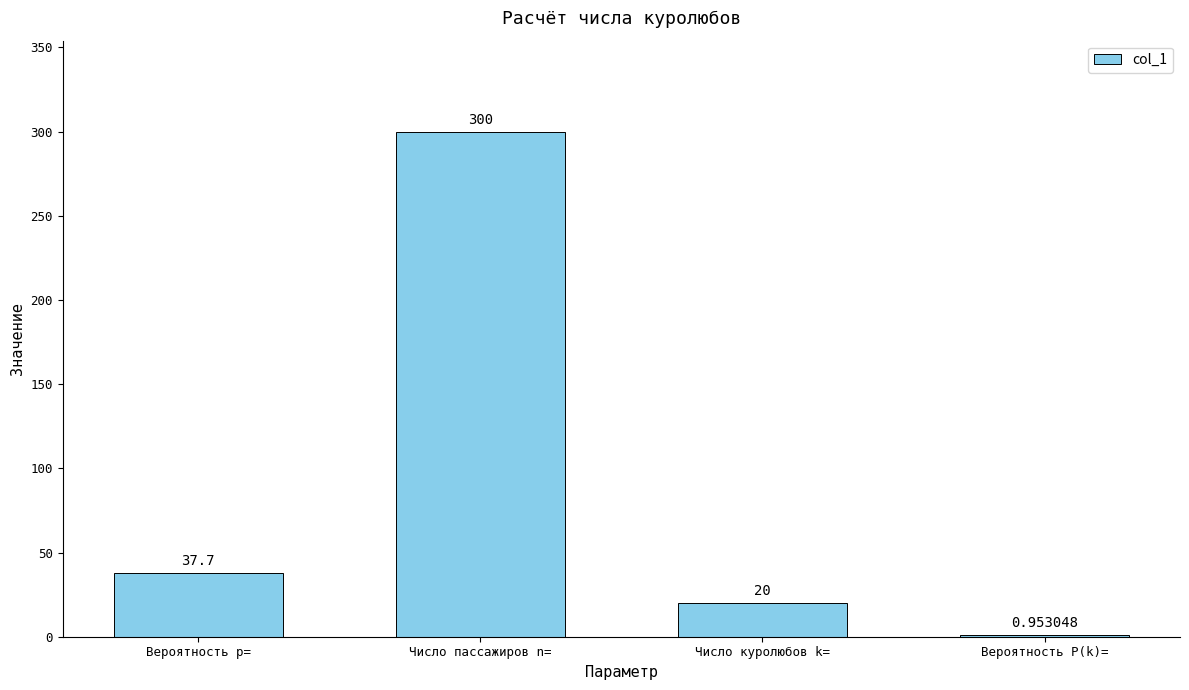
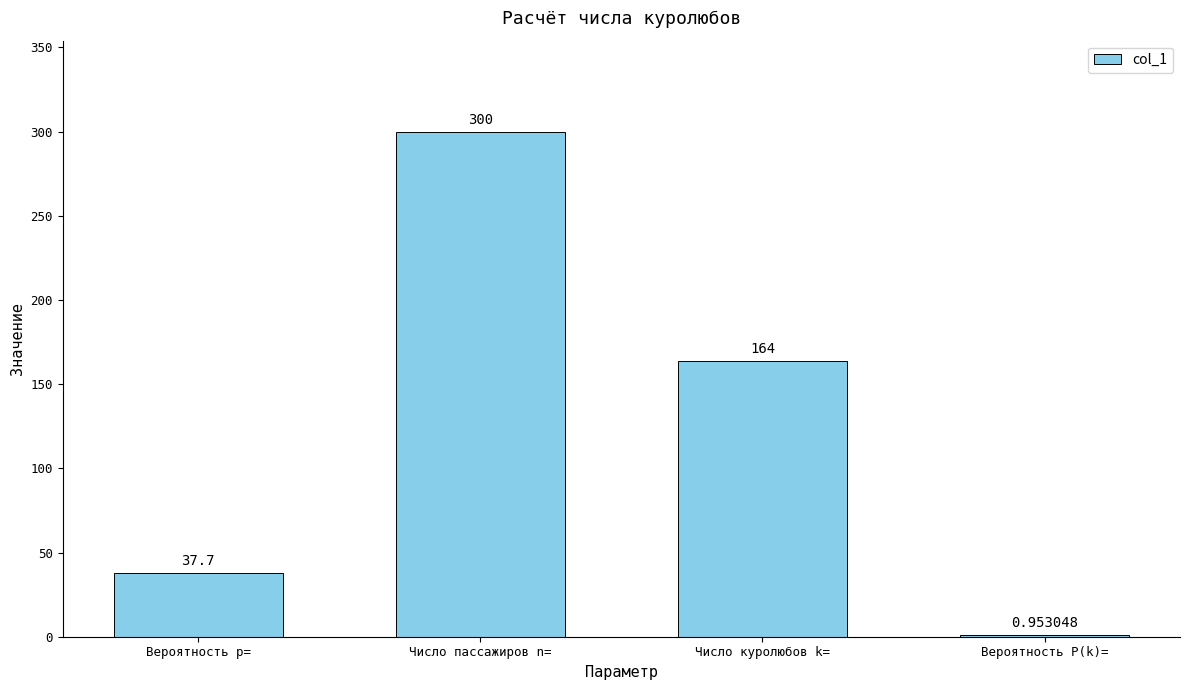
Число куролюбов k=: 20 -> 164
